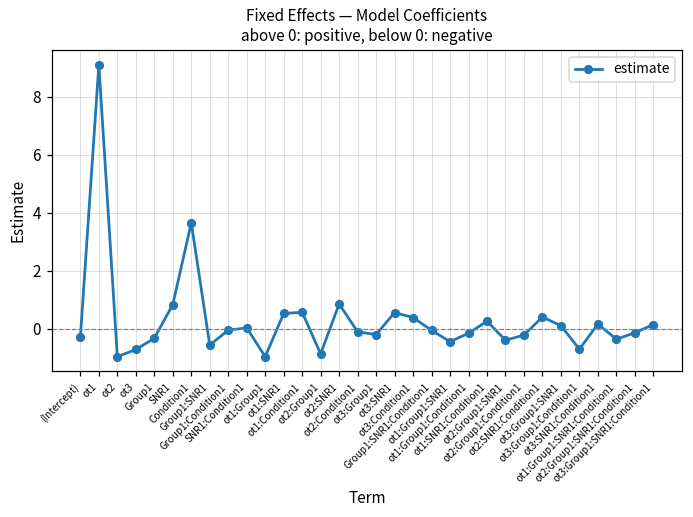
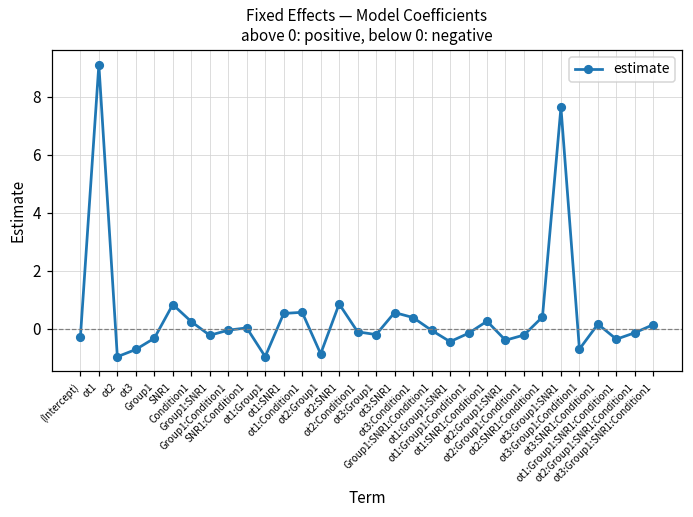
Condition1: 3.7 -> 0.2
Group1:SNR1: -0.6 -> -0.2
ot3:Group1:SNR1: 0.1 -> 7.6
